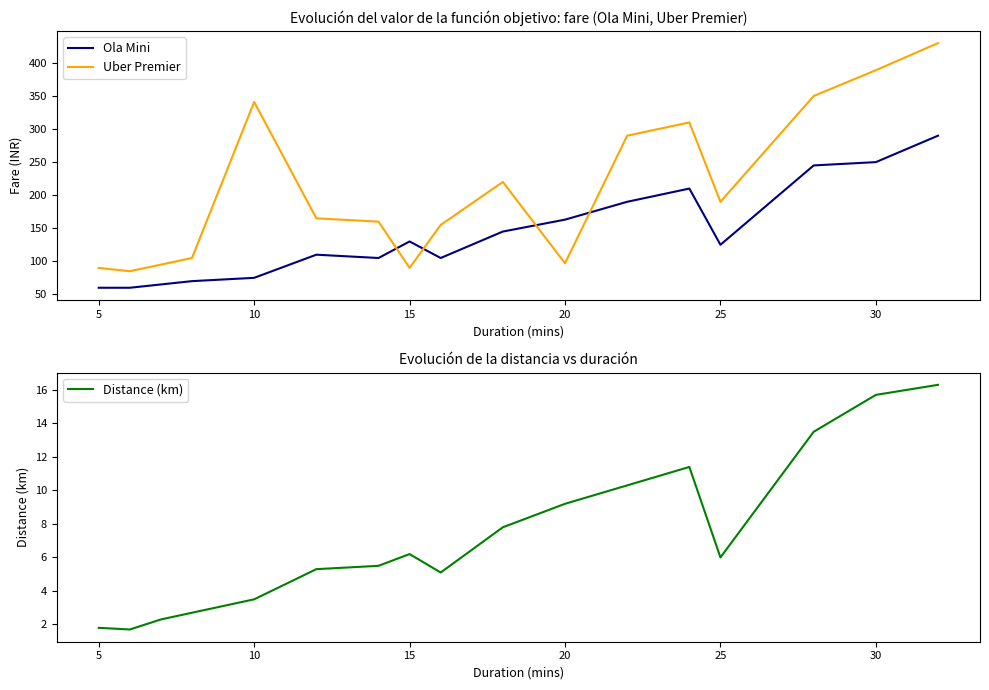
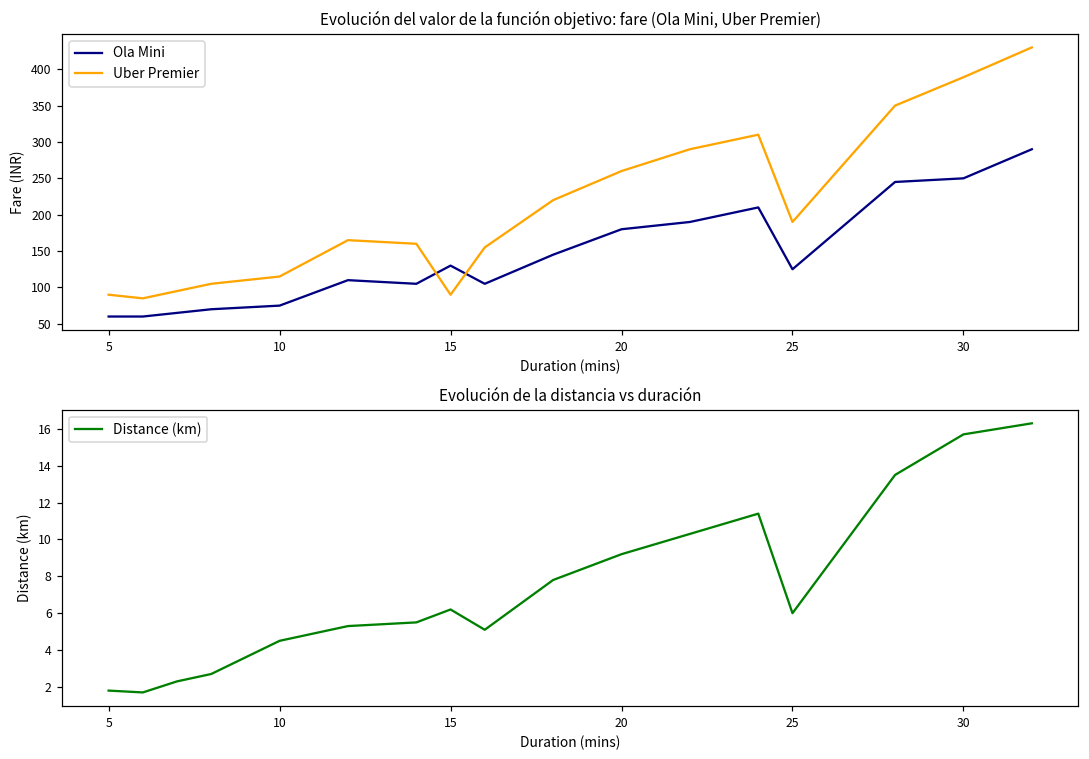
Evolución del valor de la función objetivo: fare (Ola Mini, Uber Premier), Uber Premier, 10: 340 -> 120
Evolución del valor de la función objetivo: fare (Ola Mini, Uber Premier), Ola Mini, 20: 160 -> 180
Evolución del valor de la función objetivo: fare (Ola Mini, Uber Premier), Uber Premier, 20: 100 -> 260
Evolución de la distancia vs duración, 10: 3.5 -> 4.5
